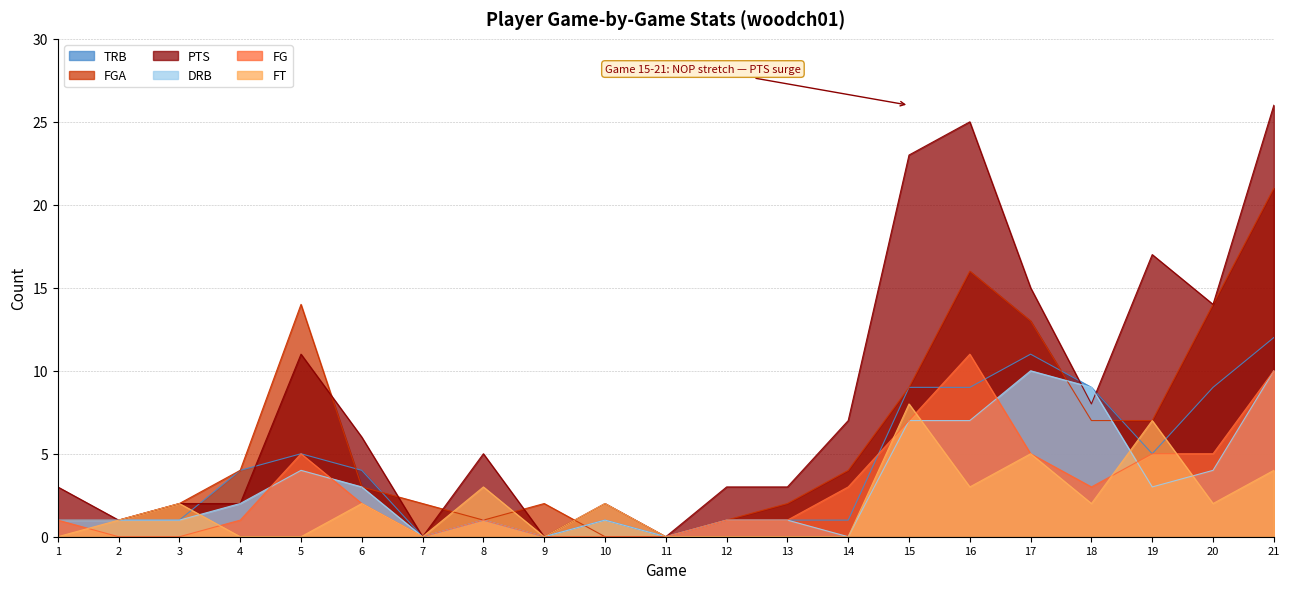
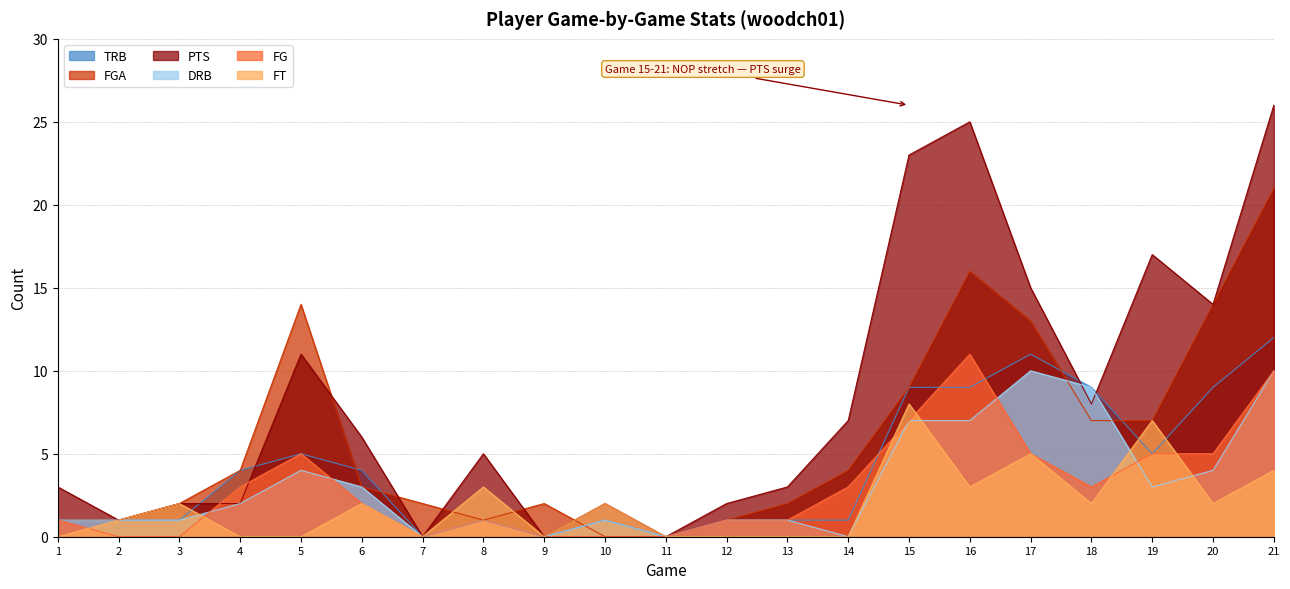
FG, 4: 1 -> 3
PTS, 12: 3 -> 2
